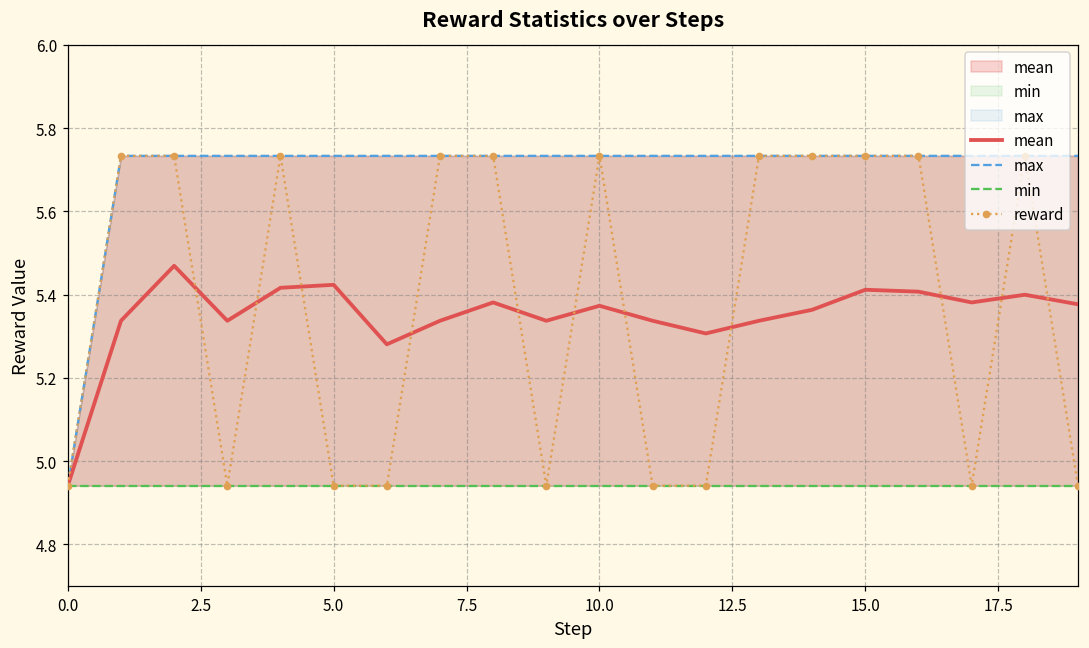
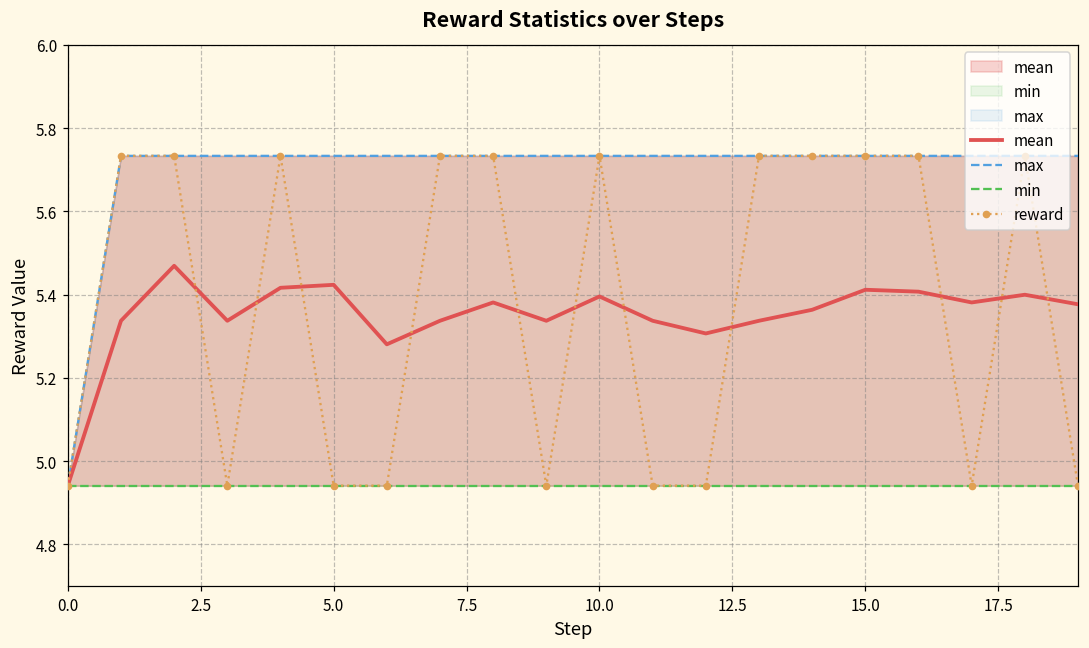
mean, 10.0: 5.37 -> 5.40
